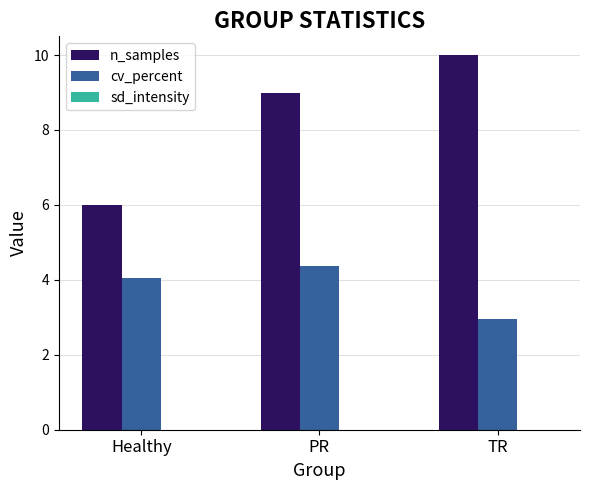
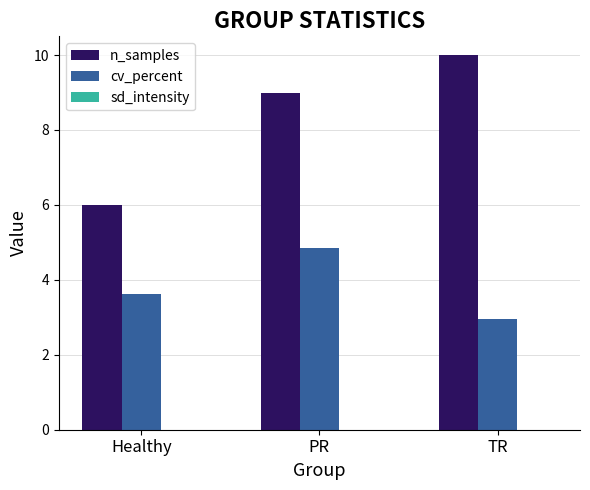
cv_percent, Healthy: 4.0 -> 3.6
cv_percent, PR: 4.4 -> 4.9
